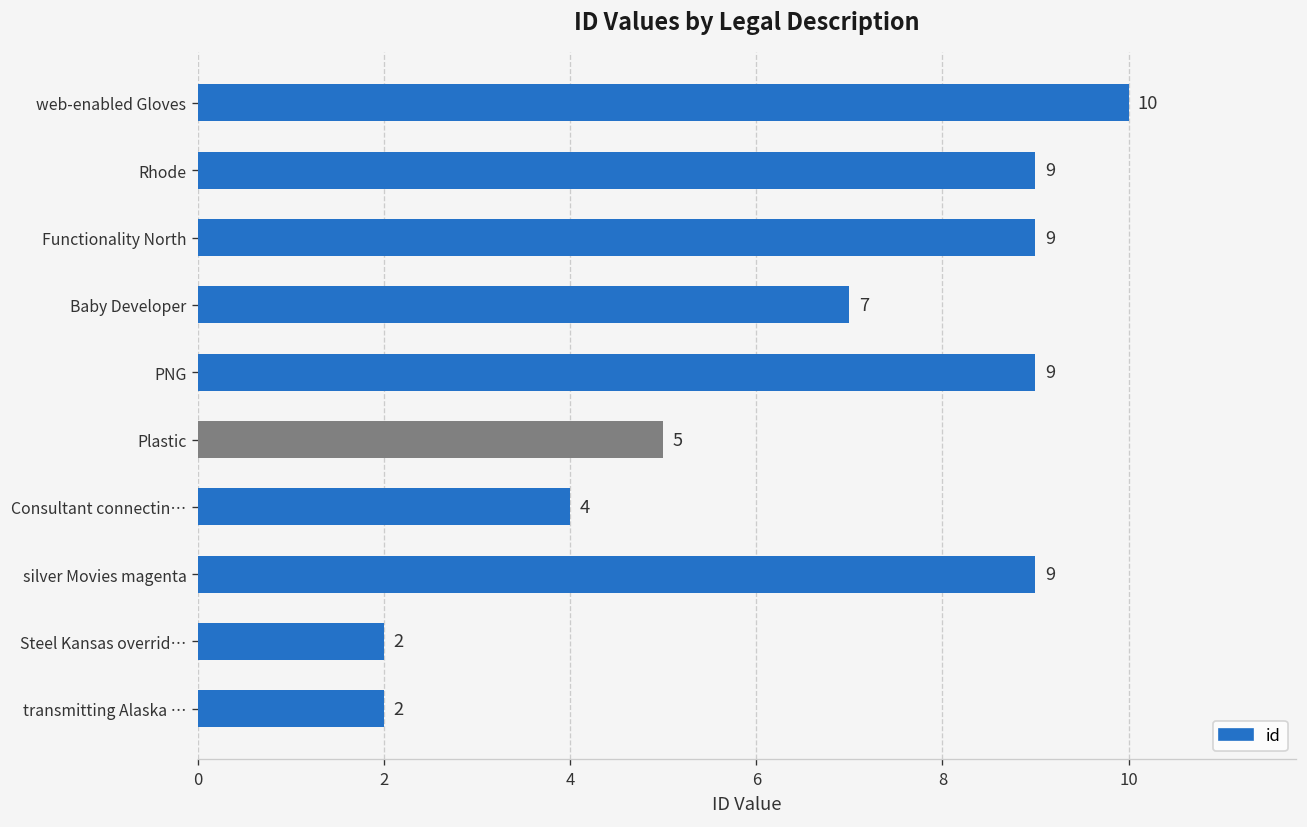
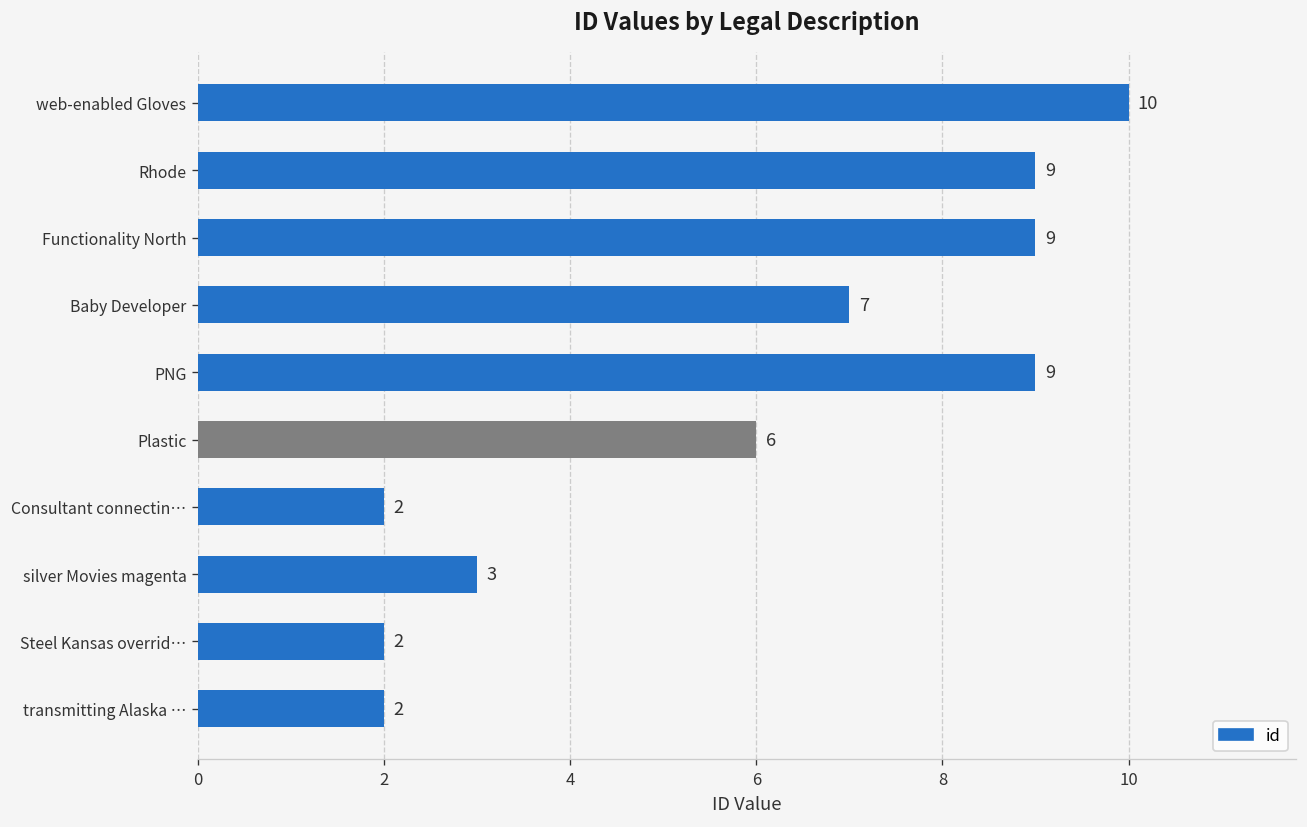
Plastic: 5 -> 6
Consultant connectin…: 4 -> 2
silver Movies magenta: 9 -> 3
